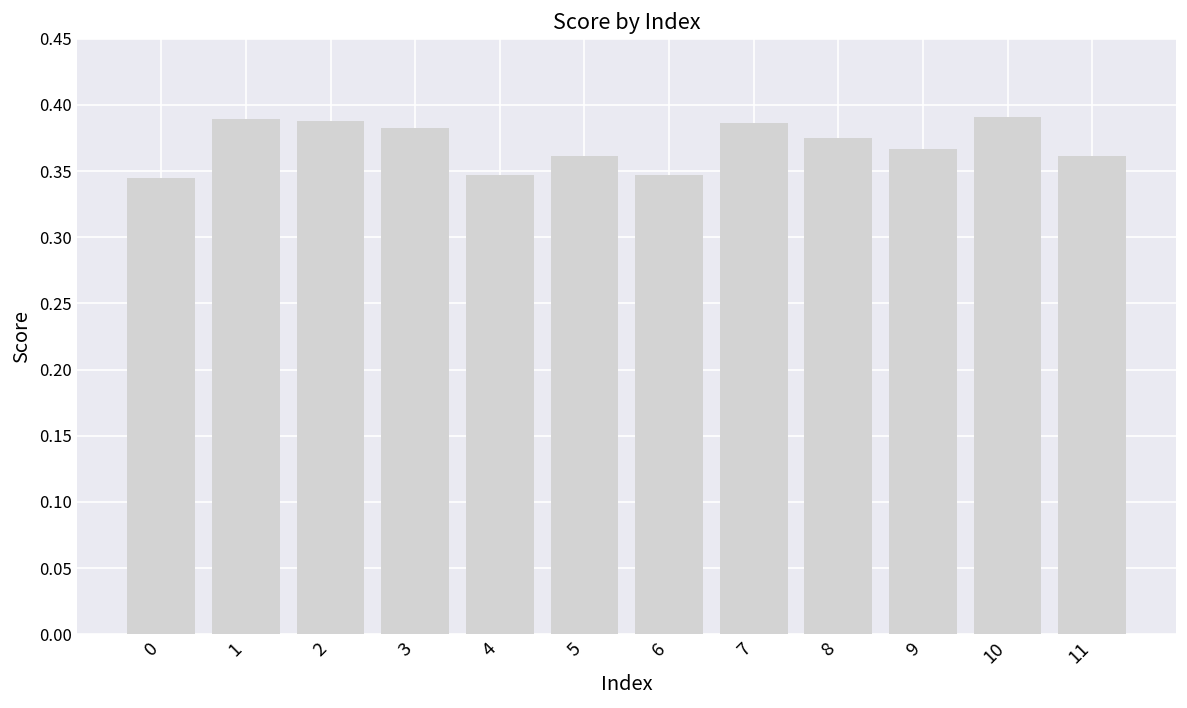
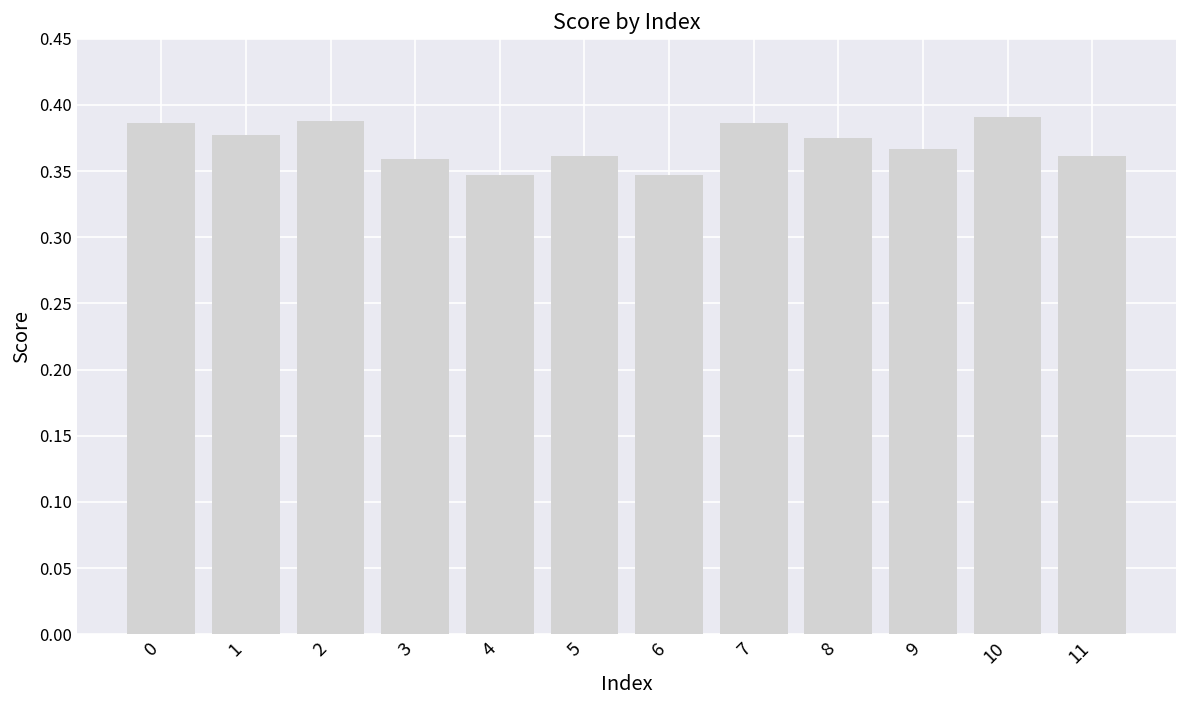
0: 0.345 -> 0.387
1: 0.389 -> 0.377
3: 0.382 -> 0.359
